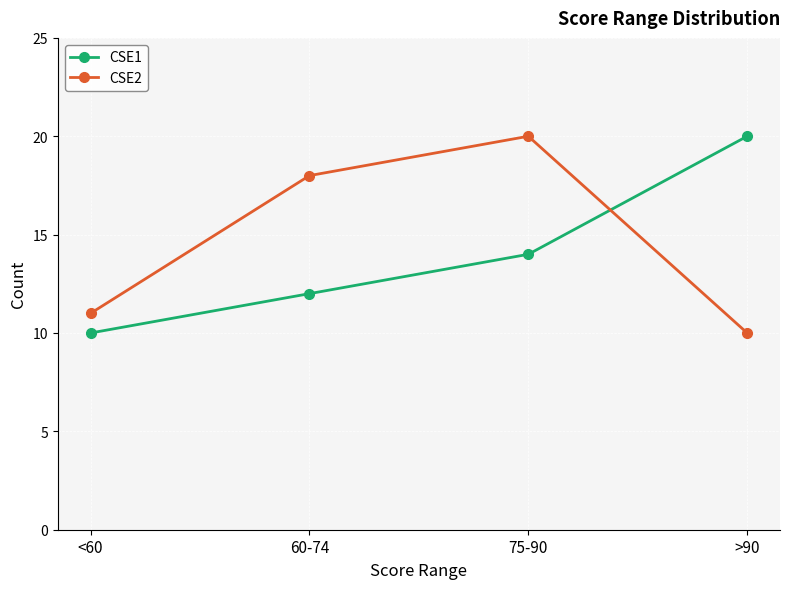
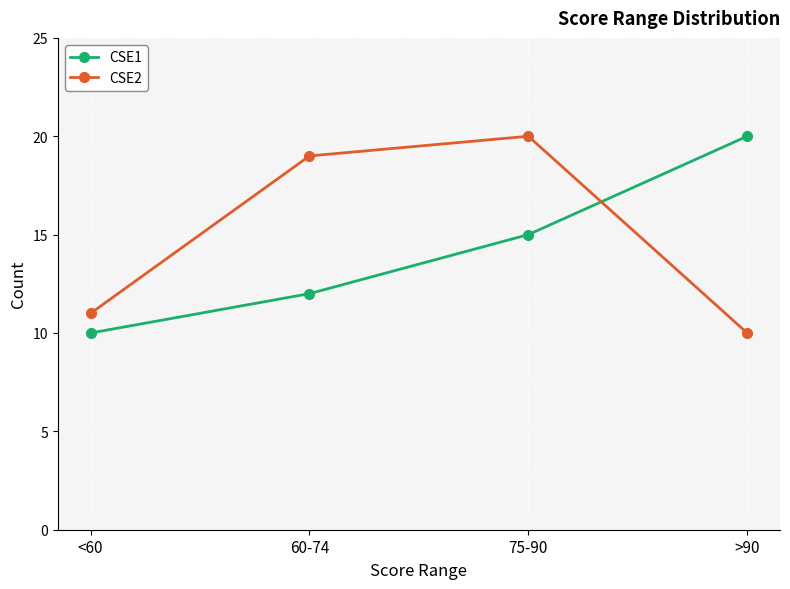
CSE2, 60-74: 18 -> 19
CSE1, 75-90: 14 -> 15
